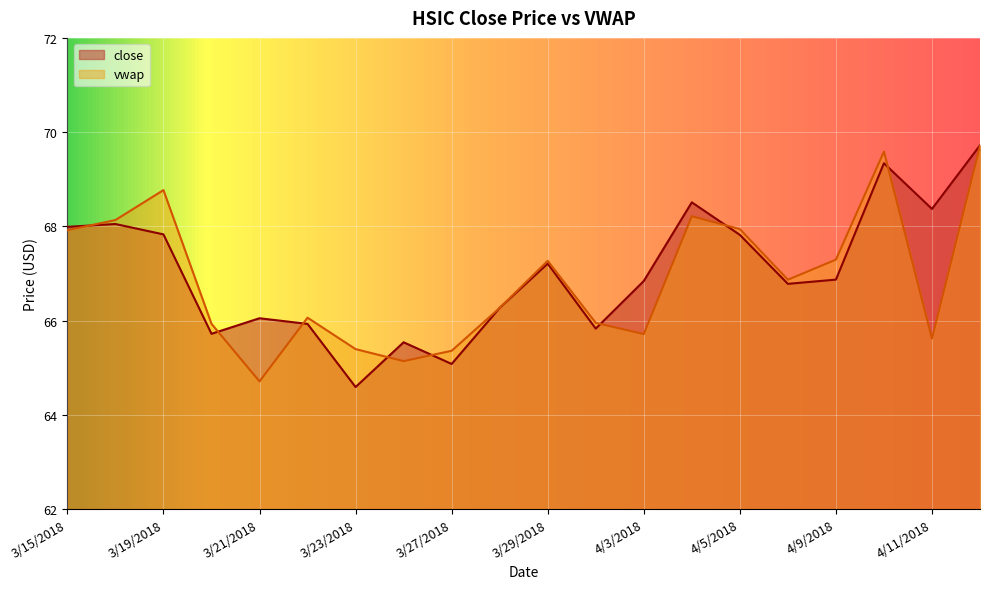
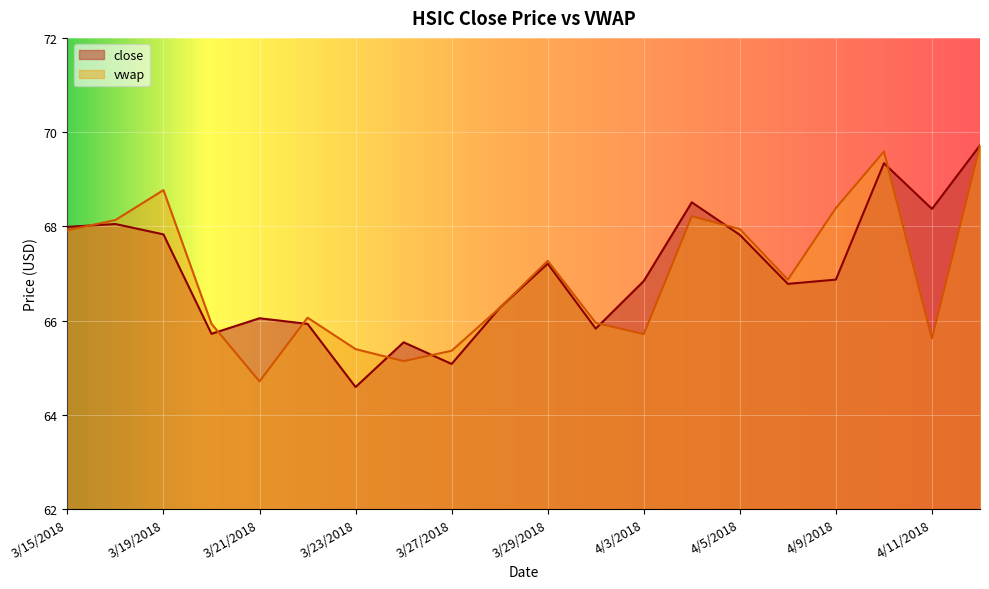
vwap, 4/9/2018: 67.3 -> 68.4
